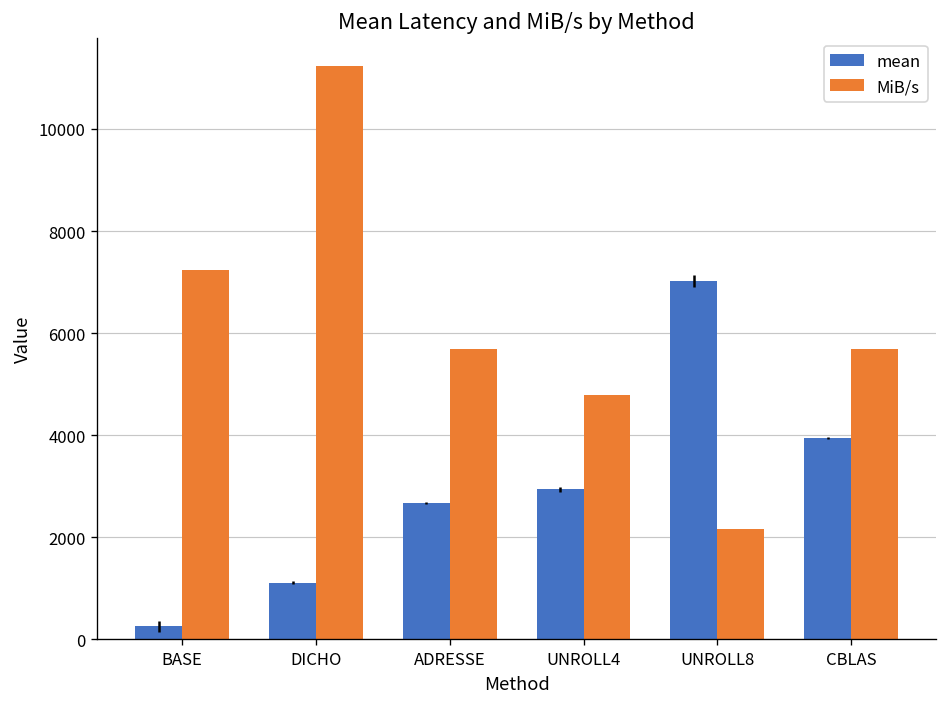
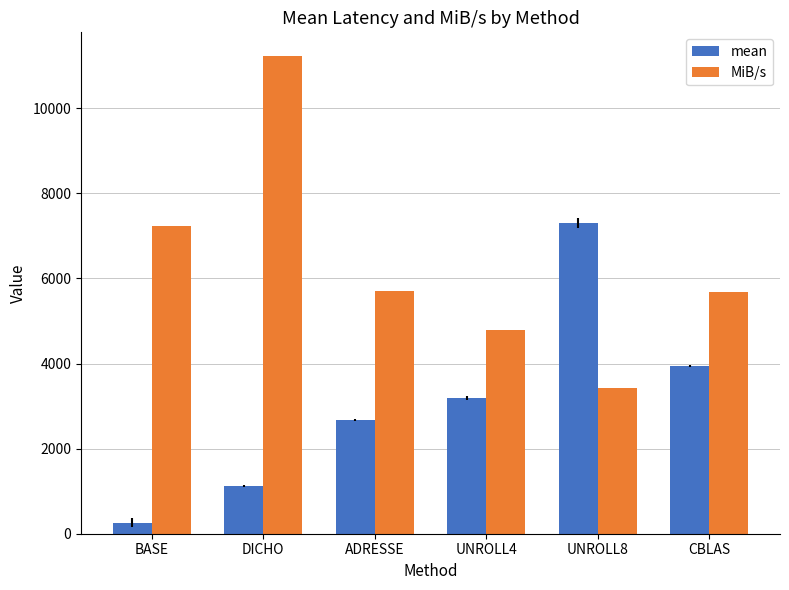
mean, UNROLL4: 2900 -> 3200
mean, UNROLL8: 7000 -> 7300
MiB/s, UNROLL8: 2200 -> 3400
